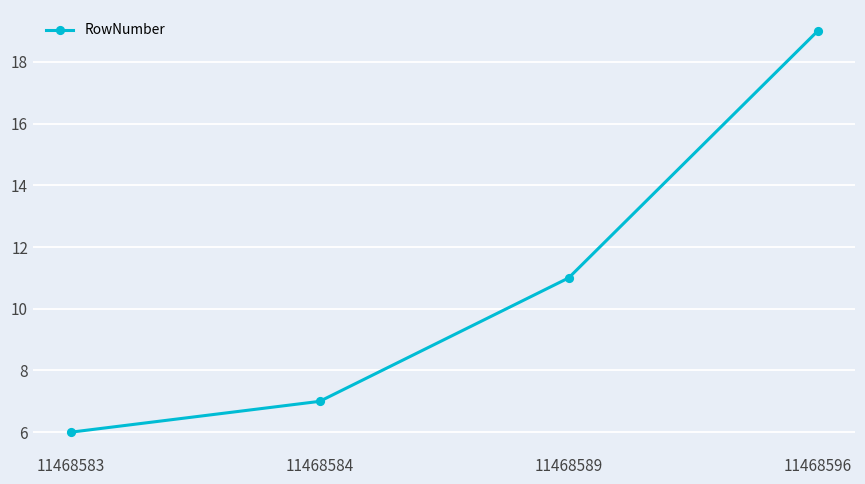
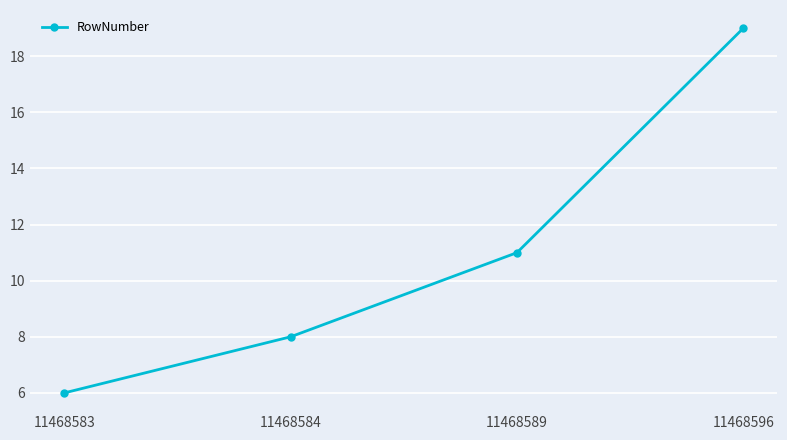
11468584: 7 -> 8
